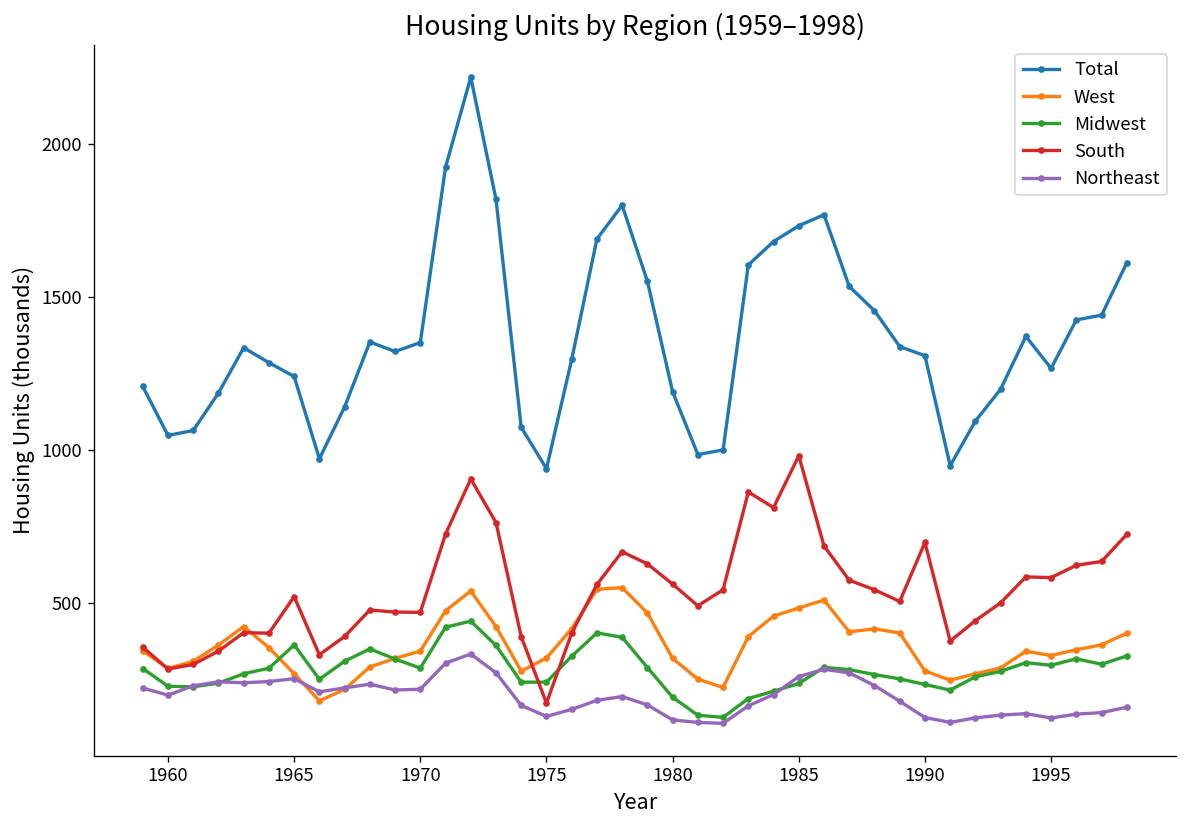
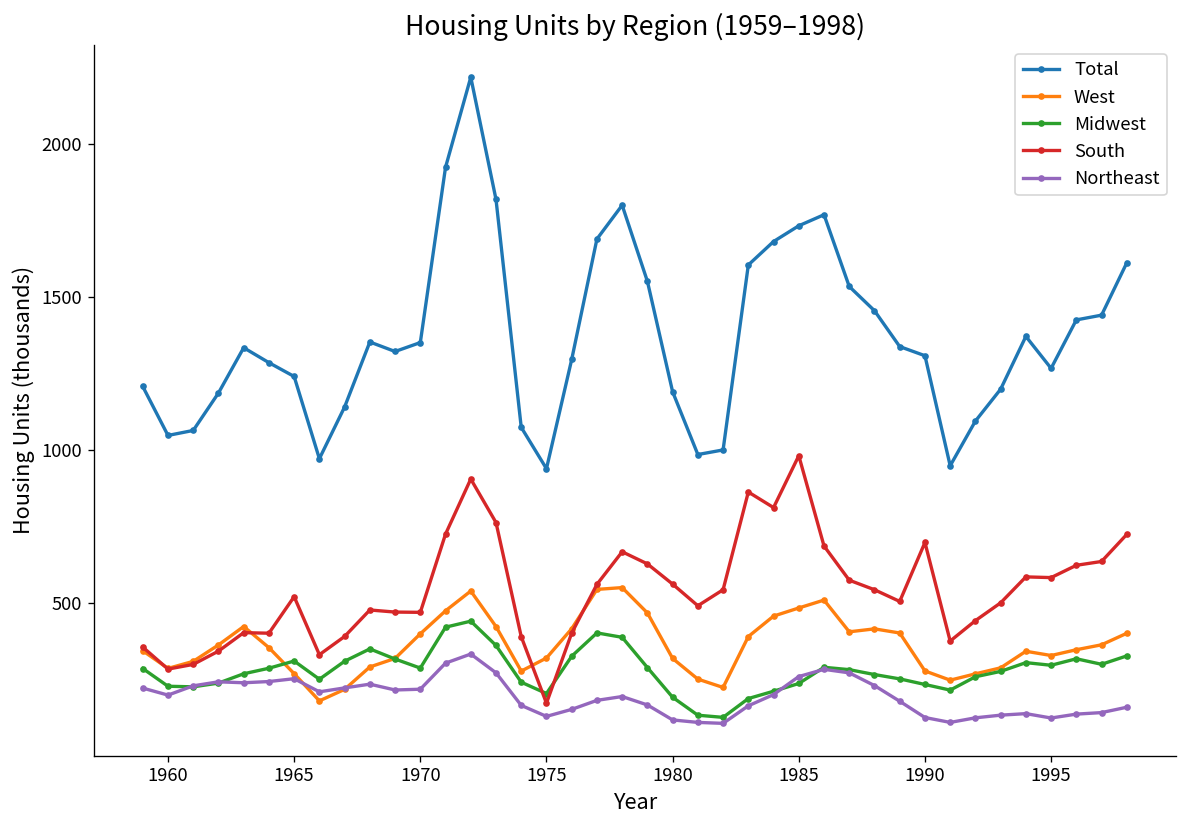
Midwest, 1965: 360 -> 310
West, 1970: 340 -> 400
Midwest, 1975: 240 -> 200
